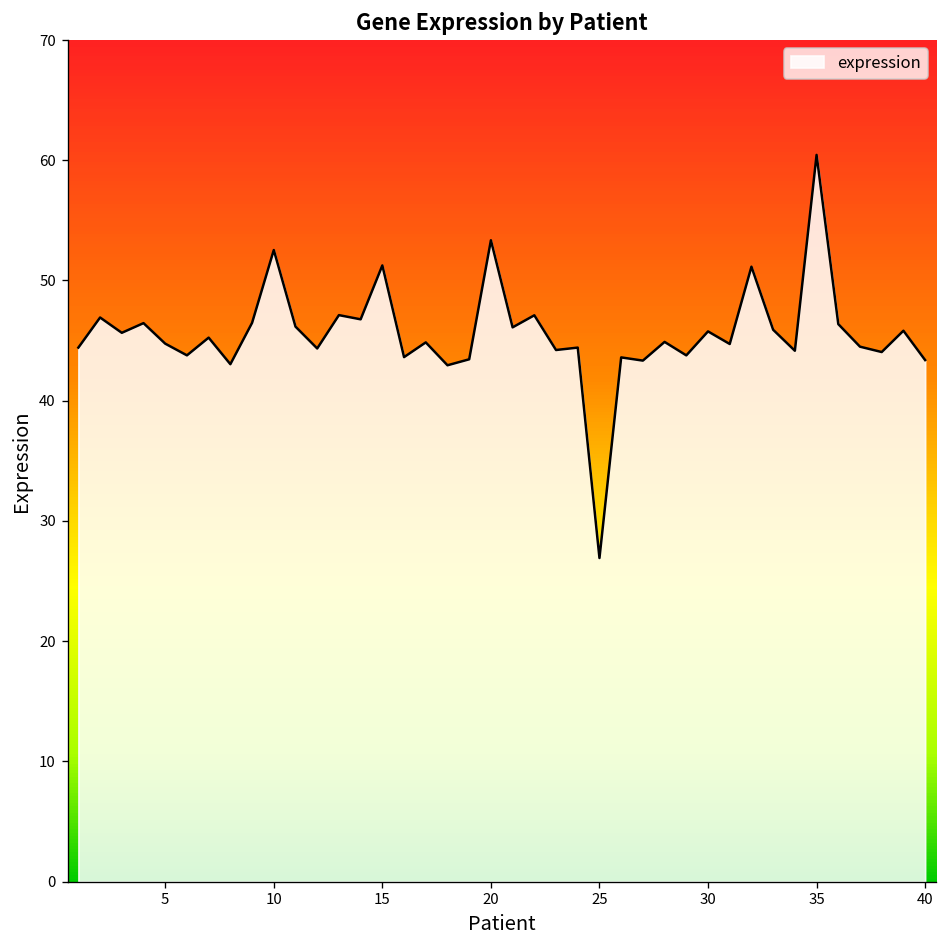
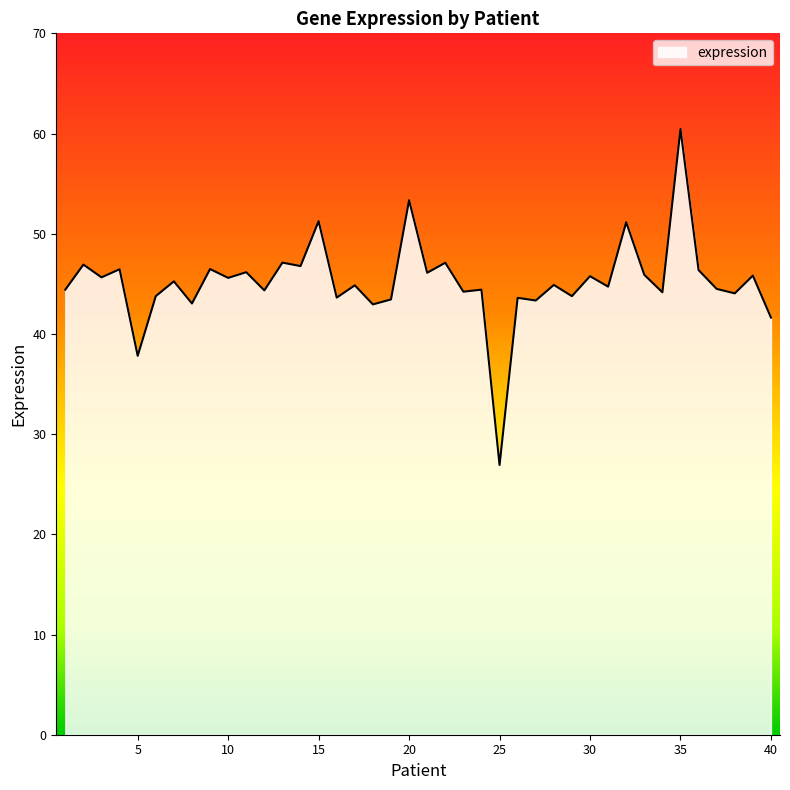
5: 44.7 -> 37.8
10: 52.5 -> 45.6
40: 43.4 -> 41.6
